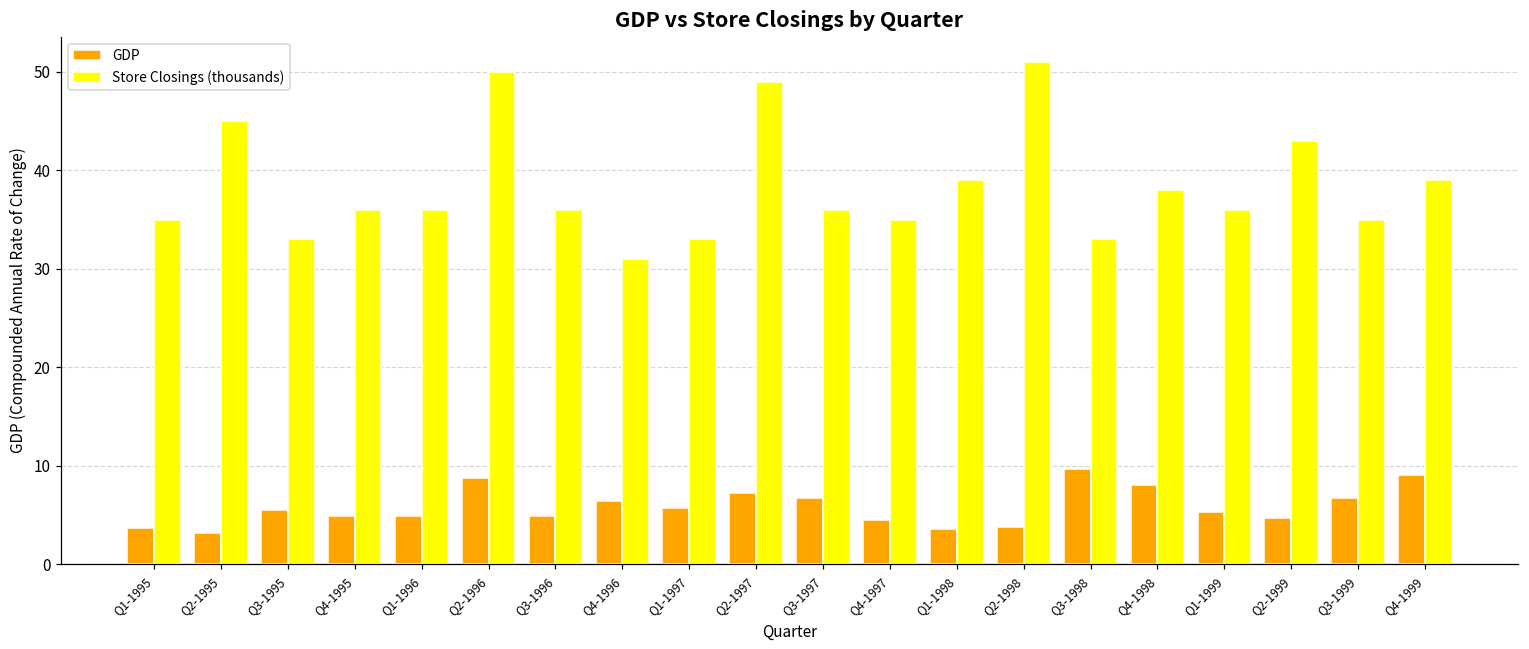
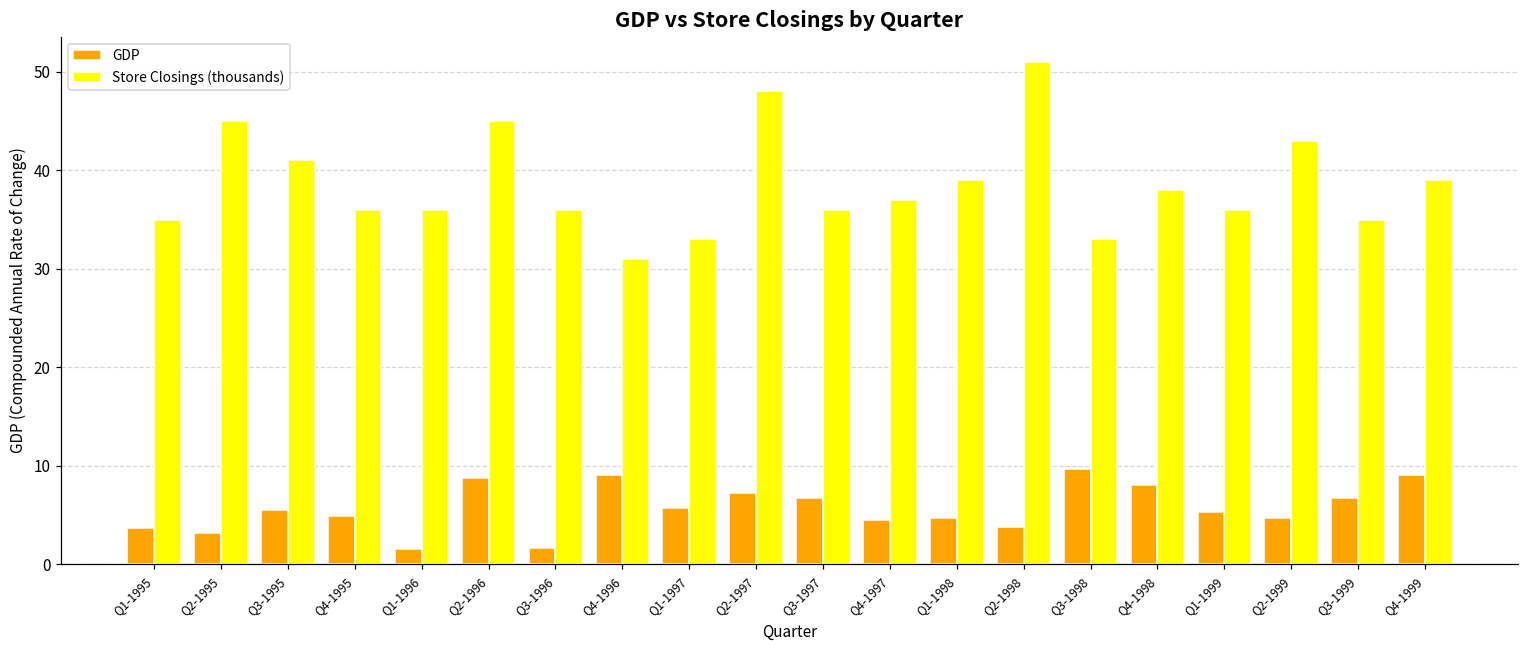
Store Closings (thousands), Q3-1995: 33 -> 41
GDP, Q1-1996: 5 -> 2
Store Closings (thousands), Q2-1996: 50 -> 45
GDP, Q3-1996: 5 -> 2
GDP, Q4-1996: 6 -> 9
Store Closings (thousands), Q2-1997: 49 -> 48
Store Closings (thousands), Q4-1997: 35 -> 37
GDP, Q1-1998: 4 -> 5
